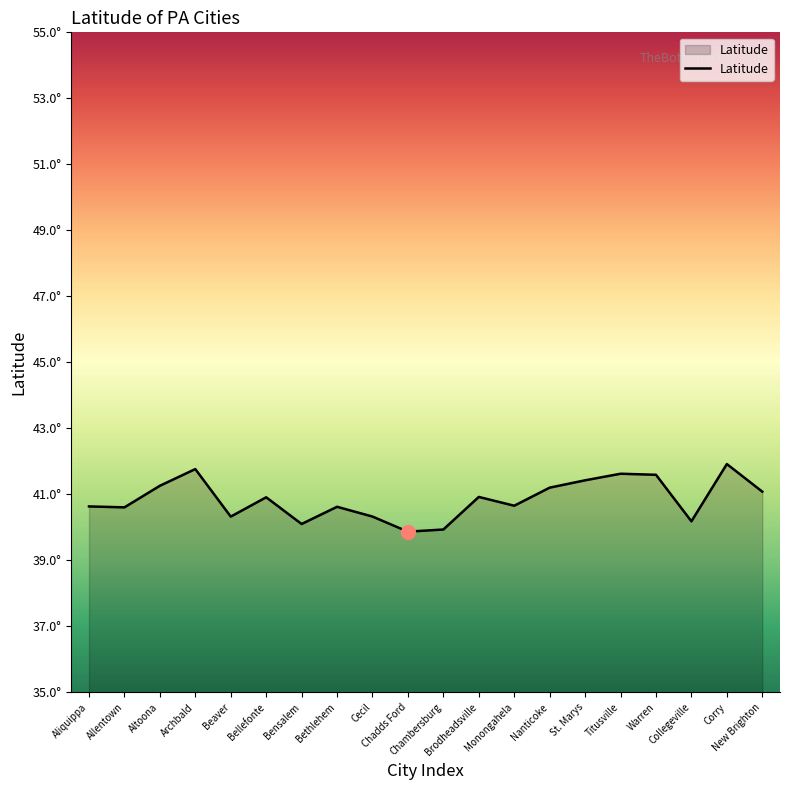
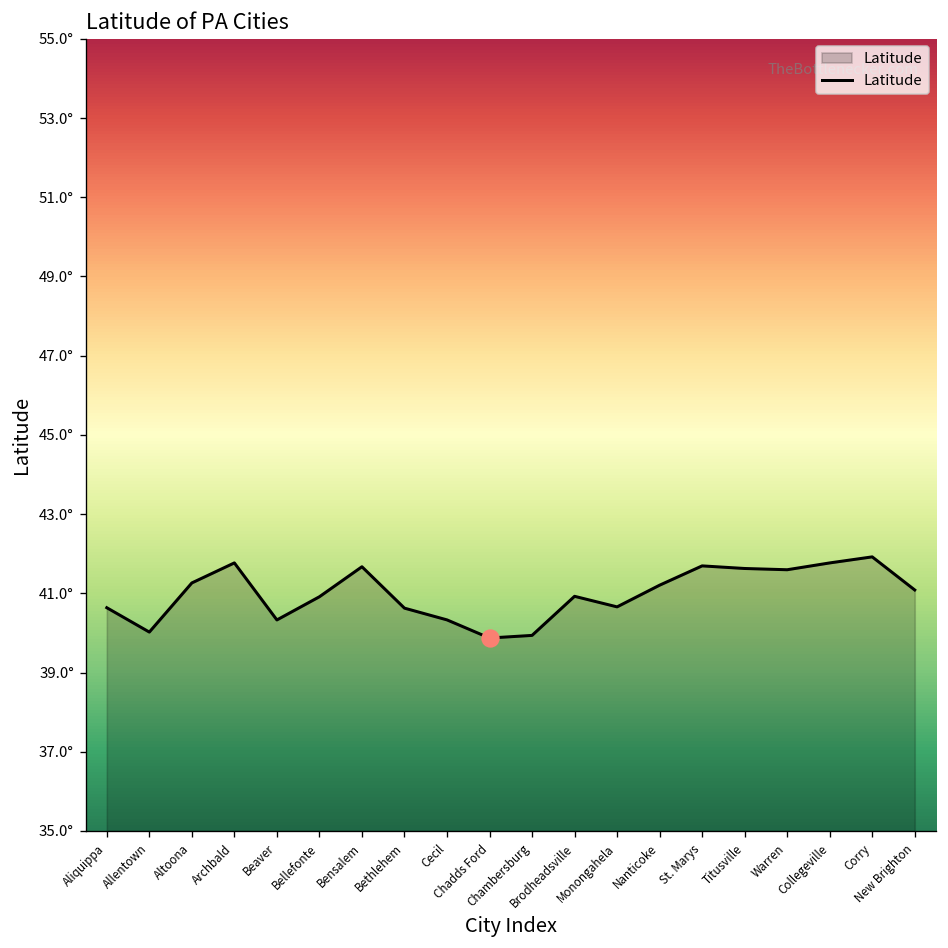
Latitude, Allentown: 40.6° -> 40.0°
Latitude, Bensalem: 40.1° -> 41.7°
Latitude, St. Marys: 41.4° -> 41.7°
Latitude, Collegeville: 40.2° -> 41.8°
